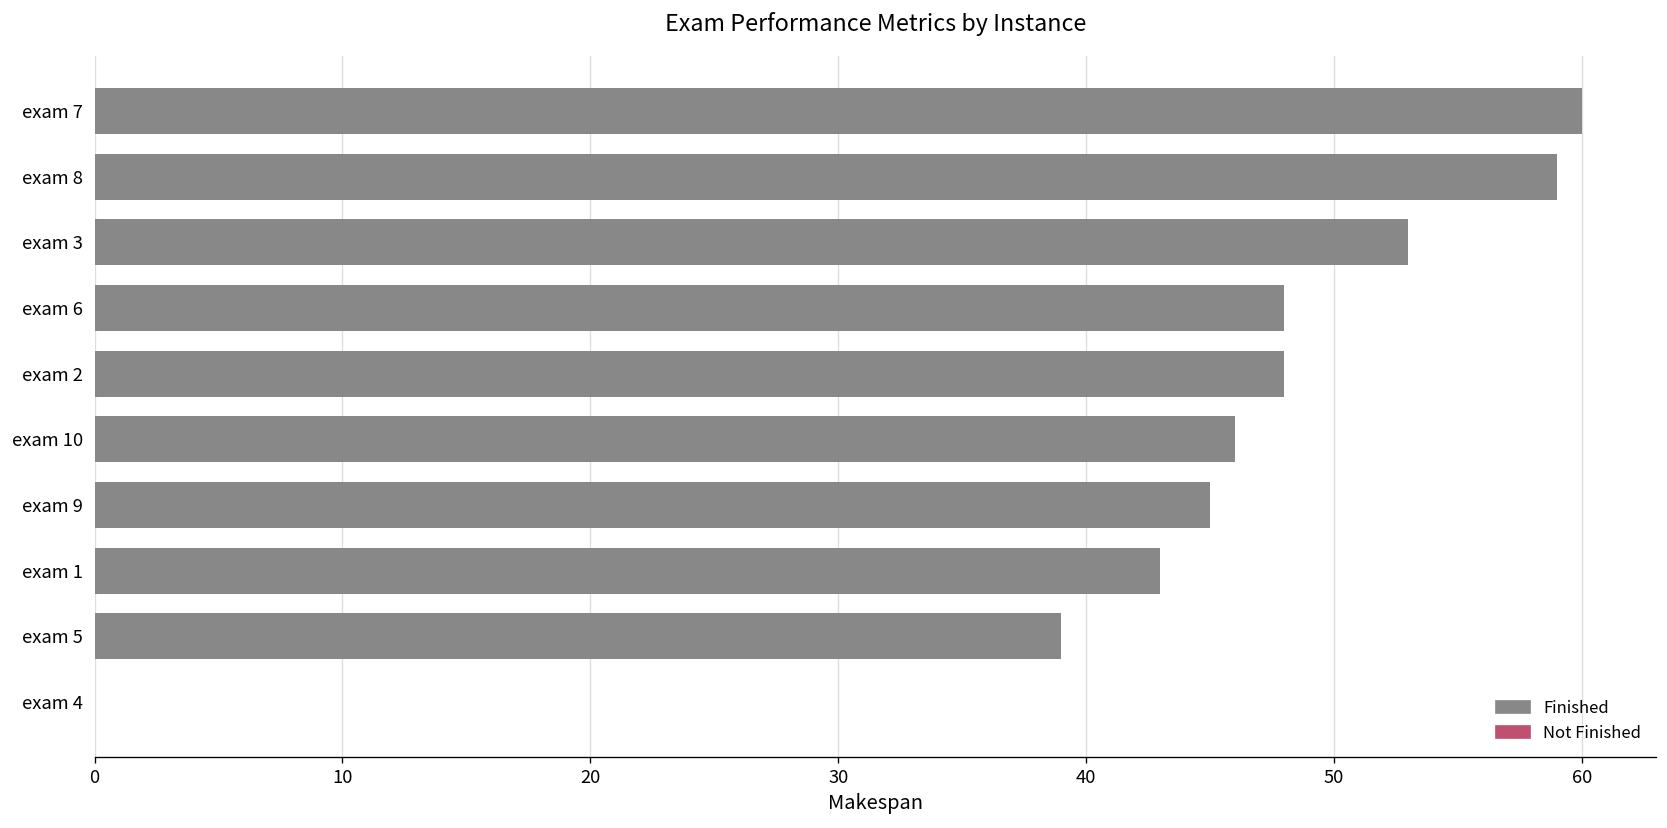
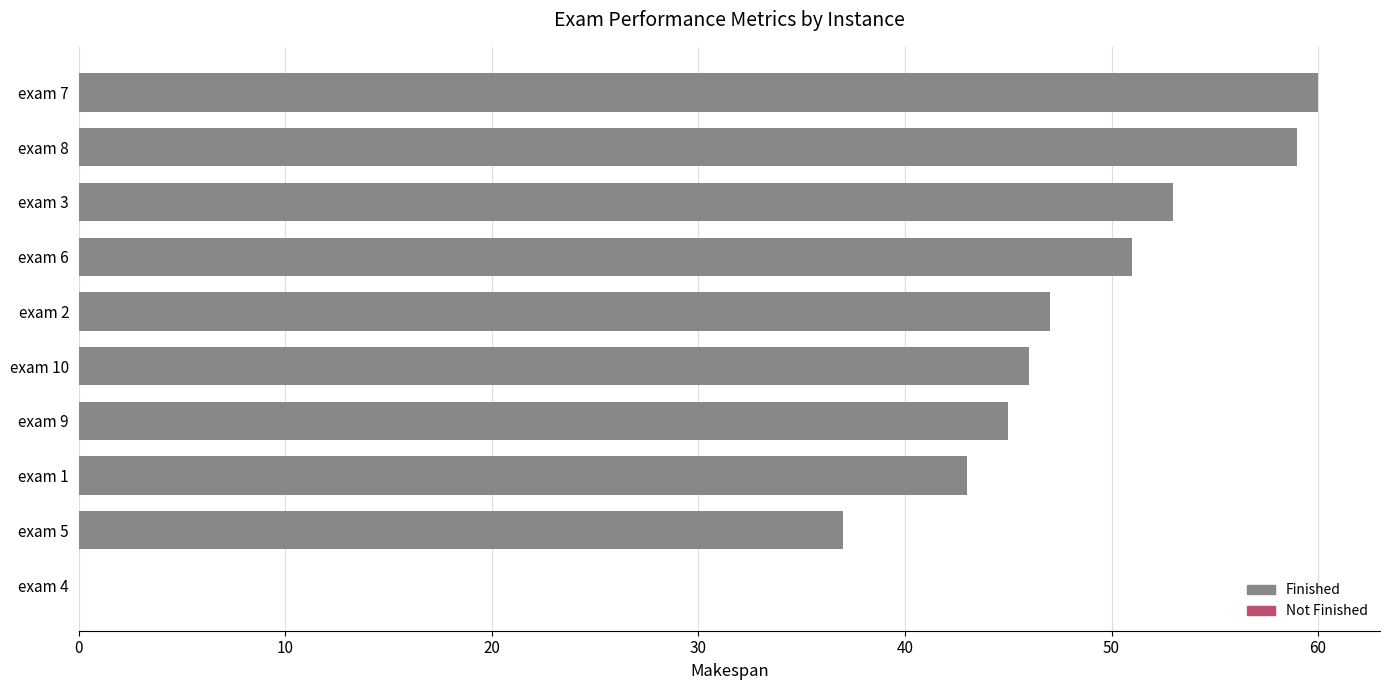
exam 6: 48 -> 51
exam 2: 48 -> 47
exam 5: 39 -> 37
